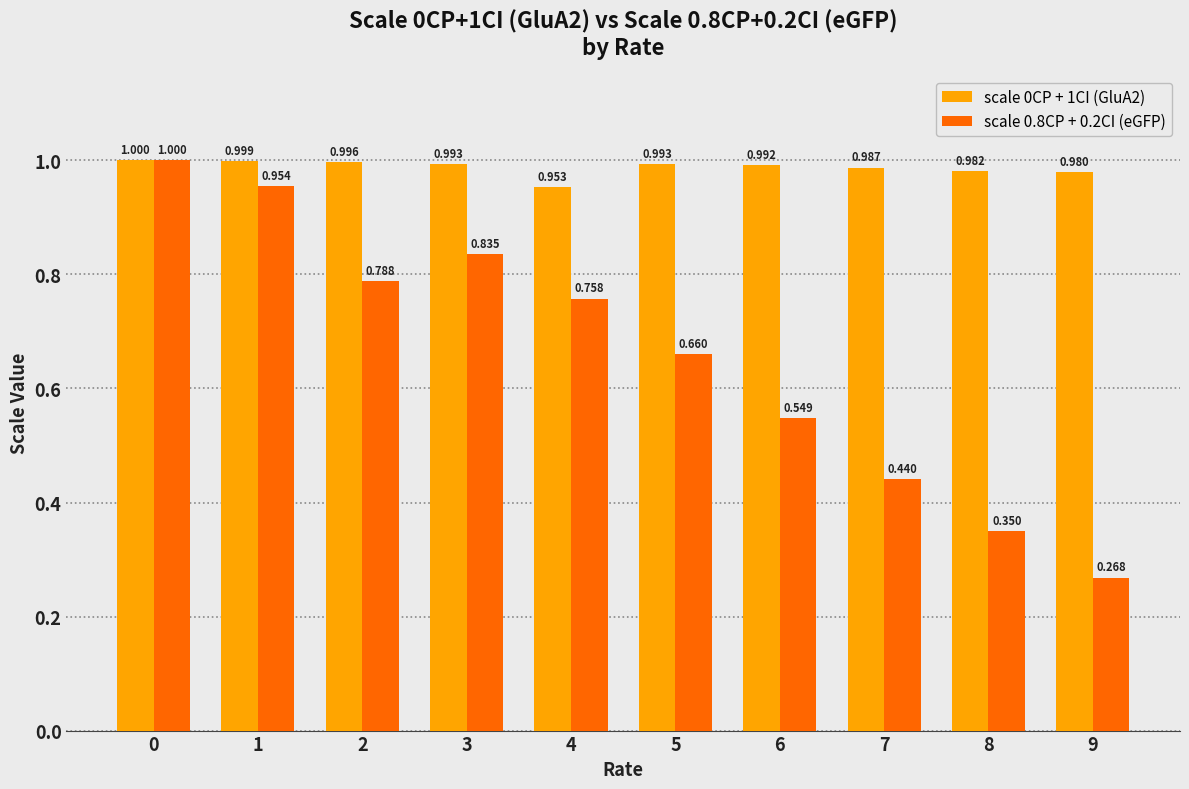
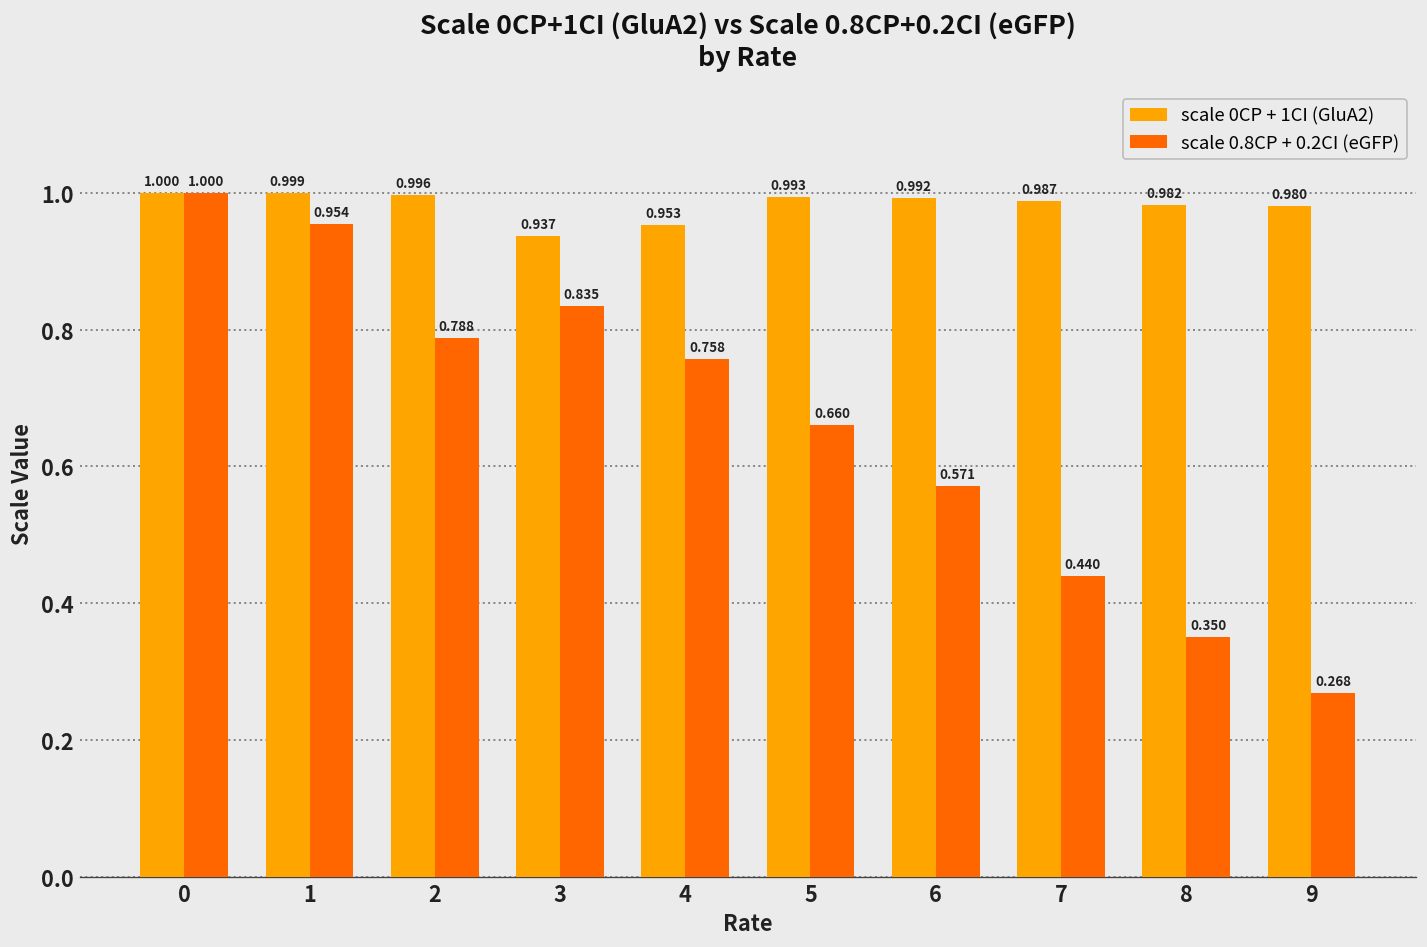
scale 0CP + 1CI (GluA2), 3: 0.993 -> 0.937
scale 0.8CP + 0.2CI (eGFP), 6: 0.549 -> 0.571
